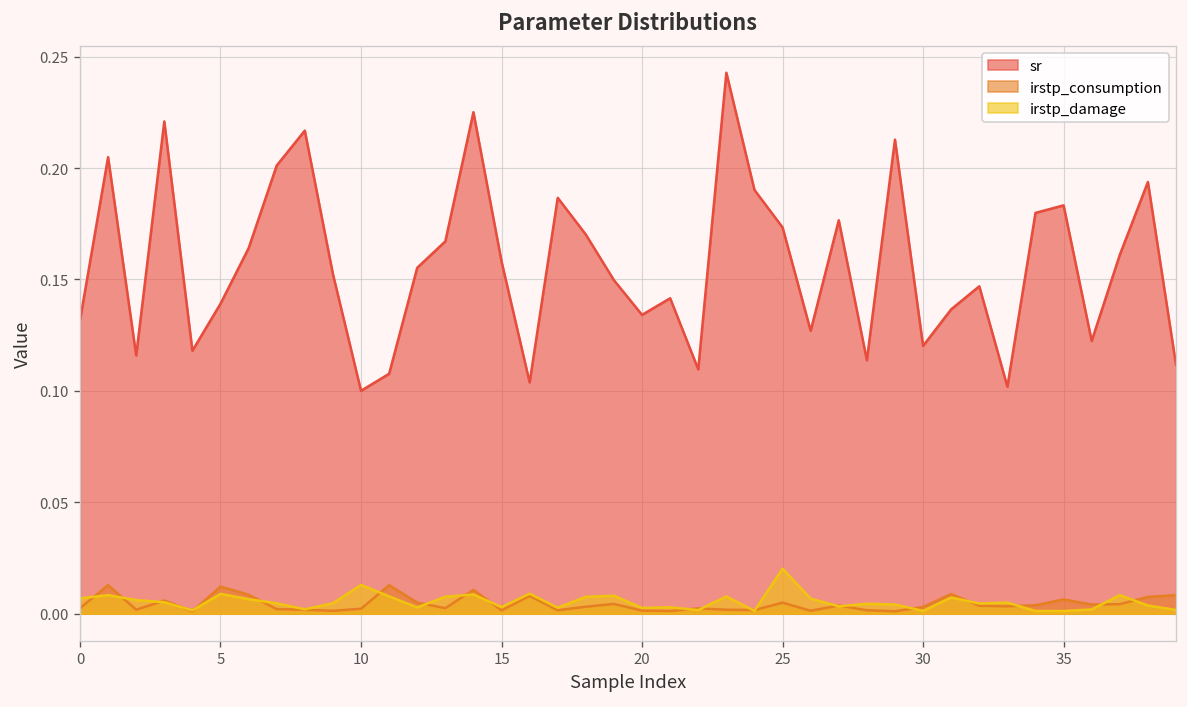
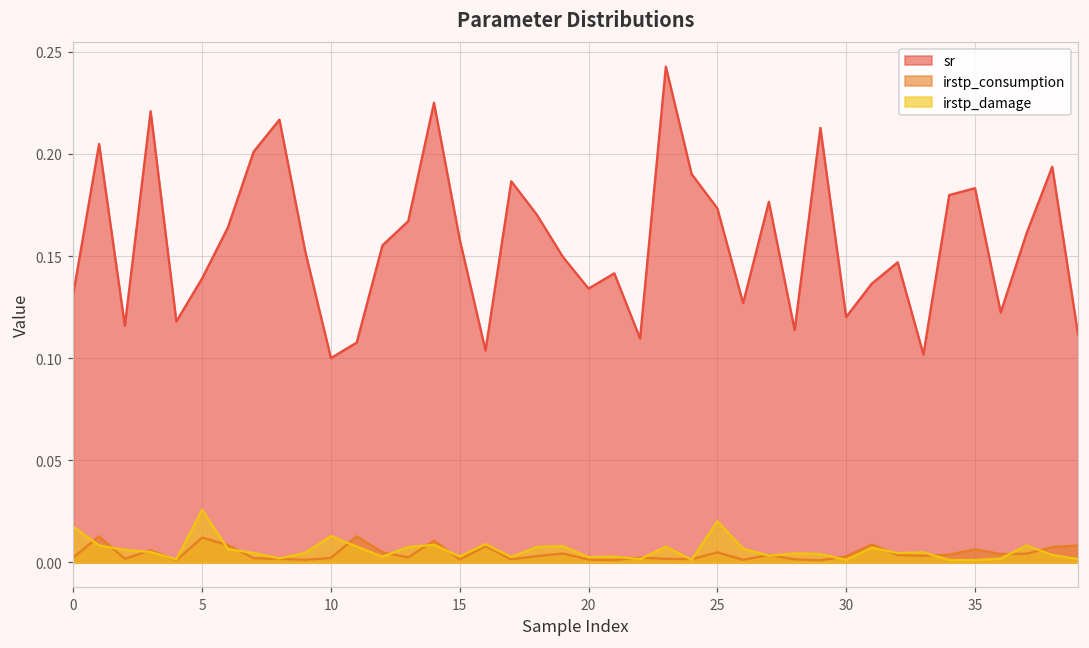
irstp_damage, 0: 0.007 -> 0.017
irstp_damage, 5: 0.009 -> 0.026
